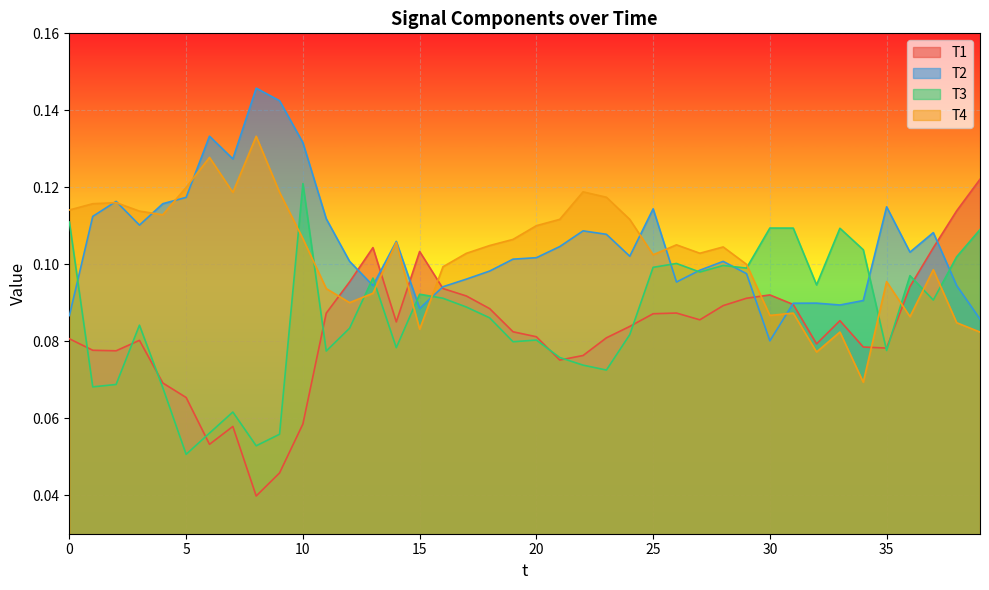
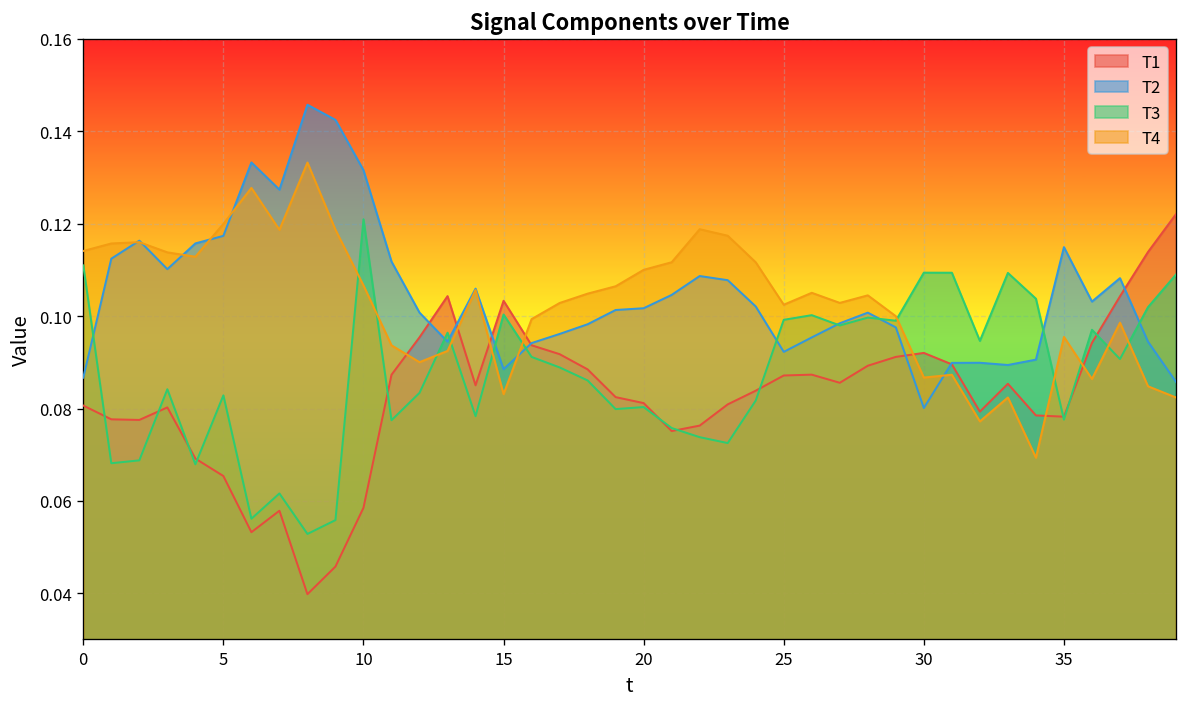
T3, 5: 0.051 -> 0.083
T3, 15: 0.092 -> 0.100
T2, 25: 0.114 -> 0.092
